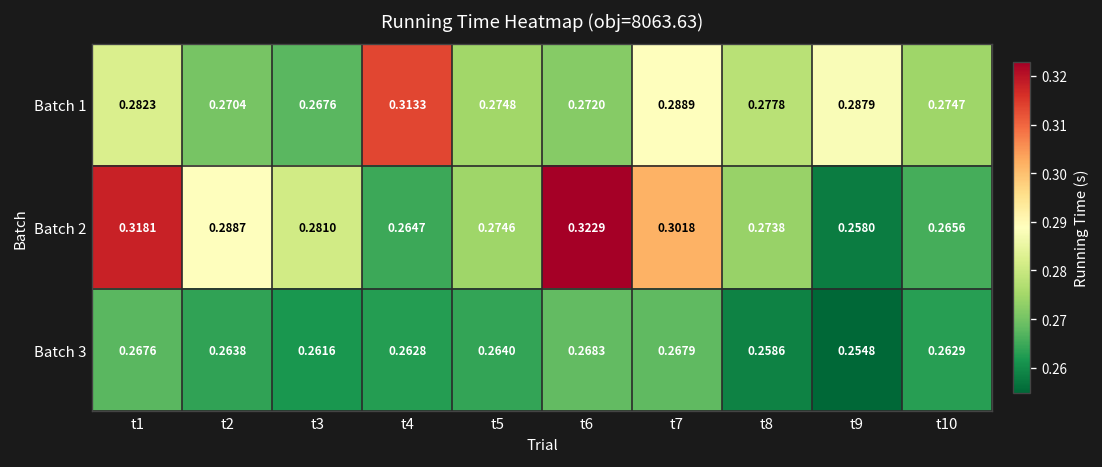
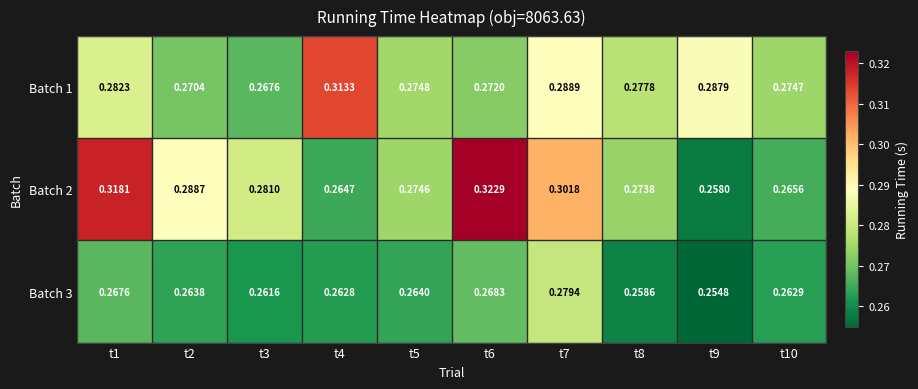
Batch 3, t7: 0.2679 -> 0.2794
